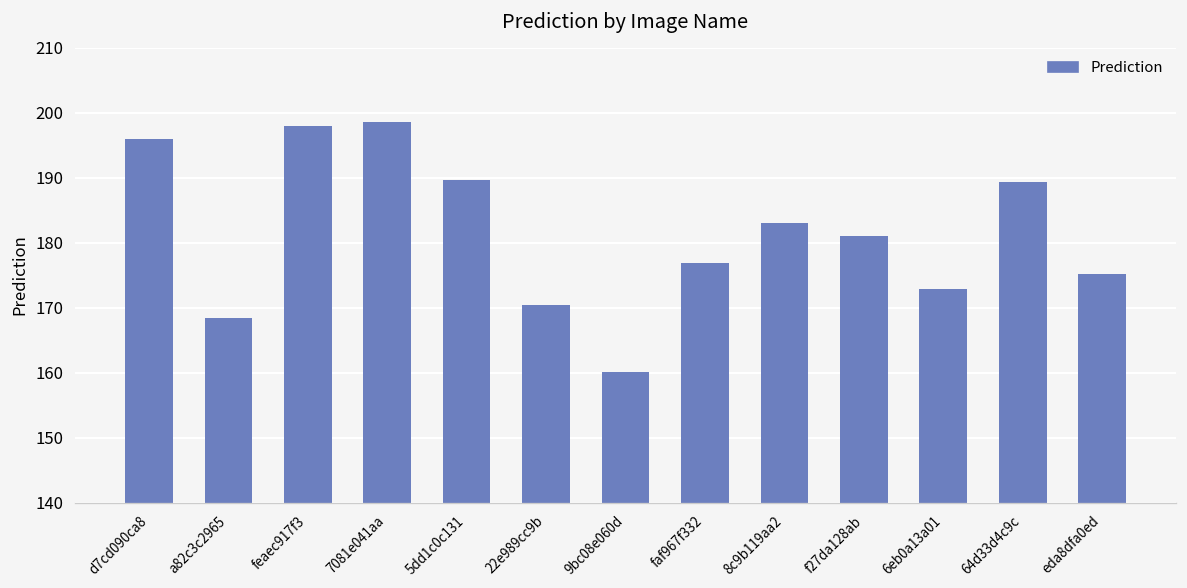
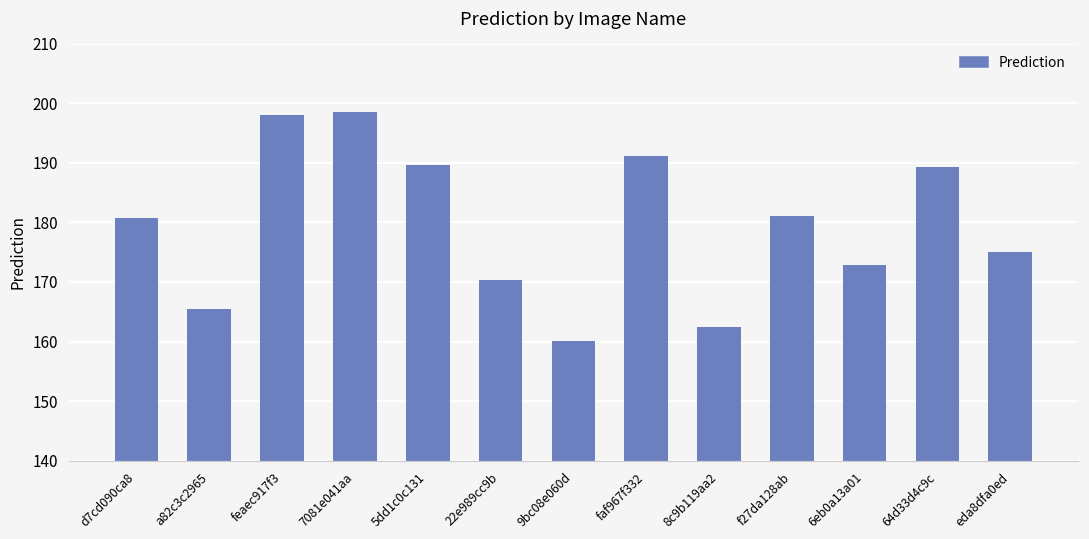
d7cd090ca8: 196 -> 181
a82c3c2965: 168 -> 166
faf967f332: 177 -> 191
8c9b119aa2: 183 -> 162
